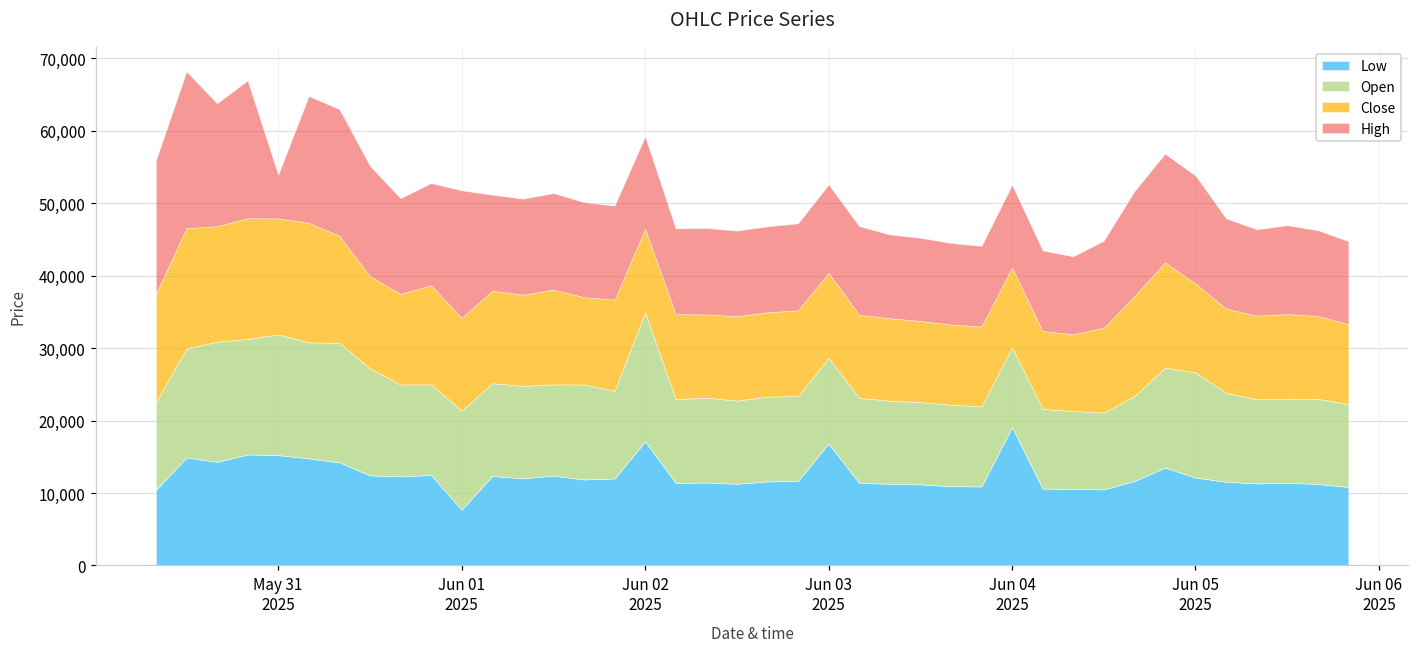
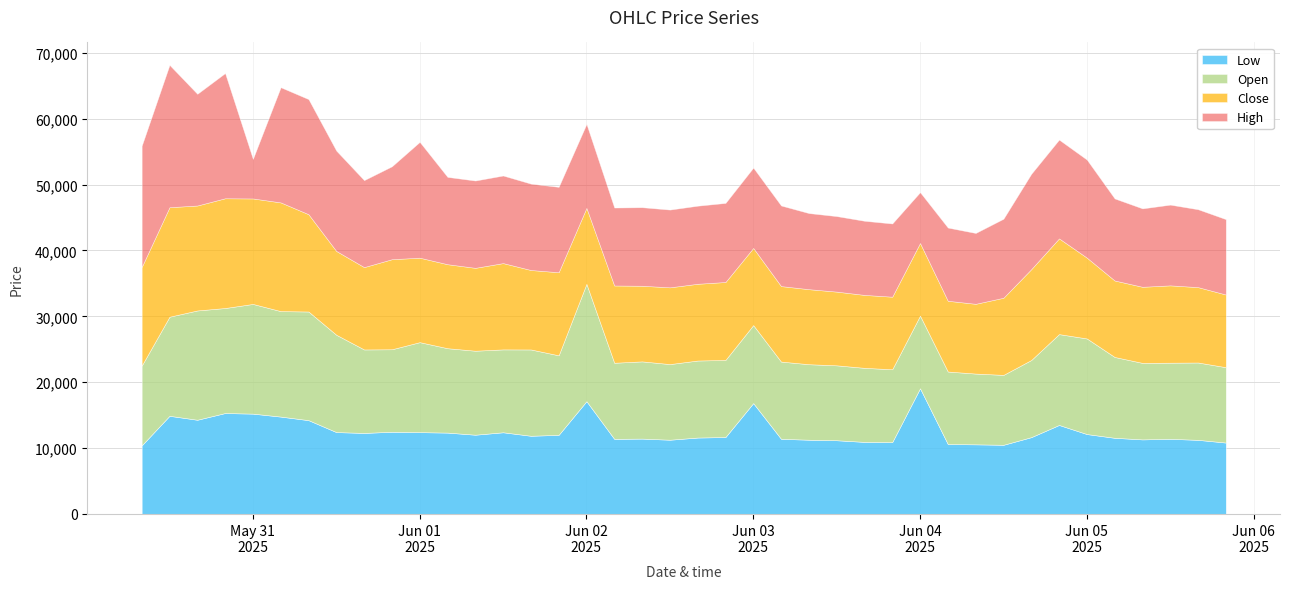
Low, Jun 01 2025: 8,000 -> 12,000
High, Jun 04 2025: 11,000 -> 8,000
